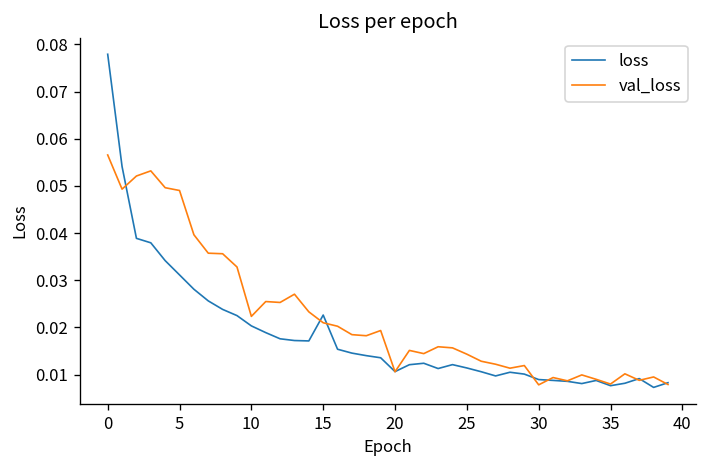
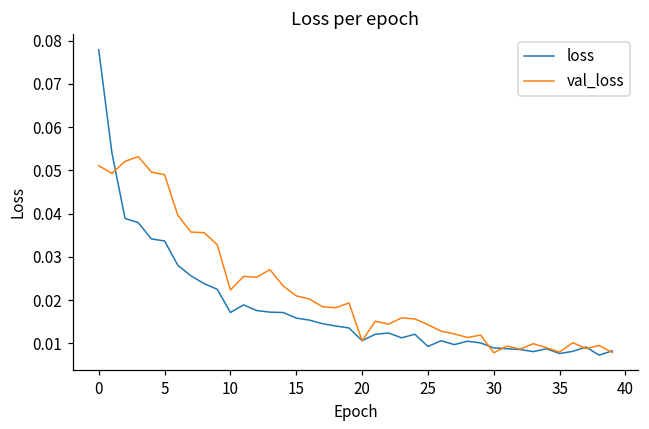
val_loss, 0: 0.057 -> 0.051
loss, 5: 0.031 -> 0.034
loss, 10: 0.020 -> 0.017
loss, 15: 0.023 -> 0.016
loss, 25: 0.011 -> 0.009
